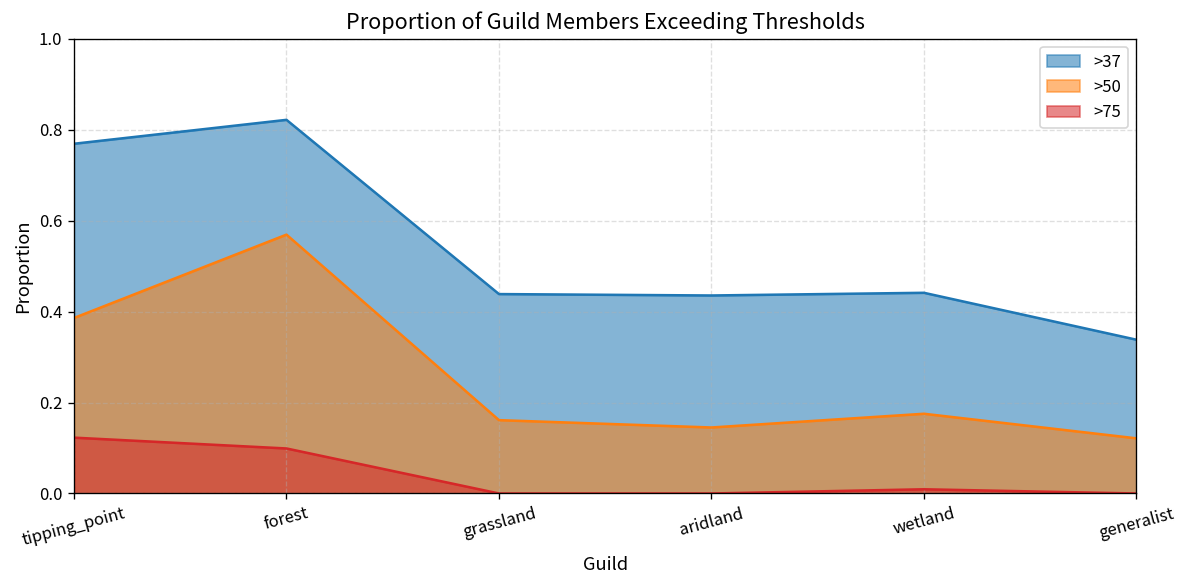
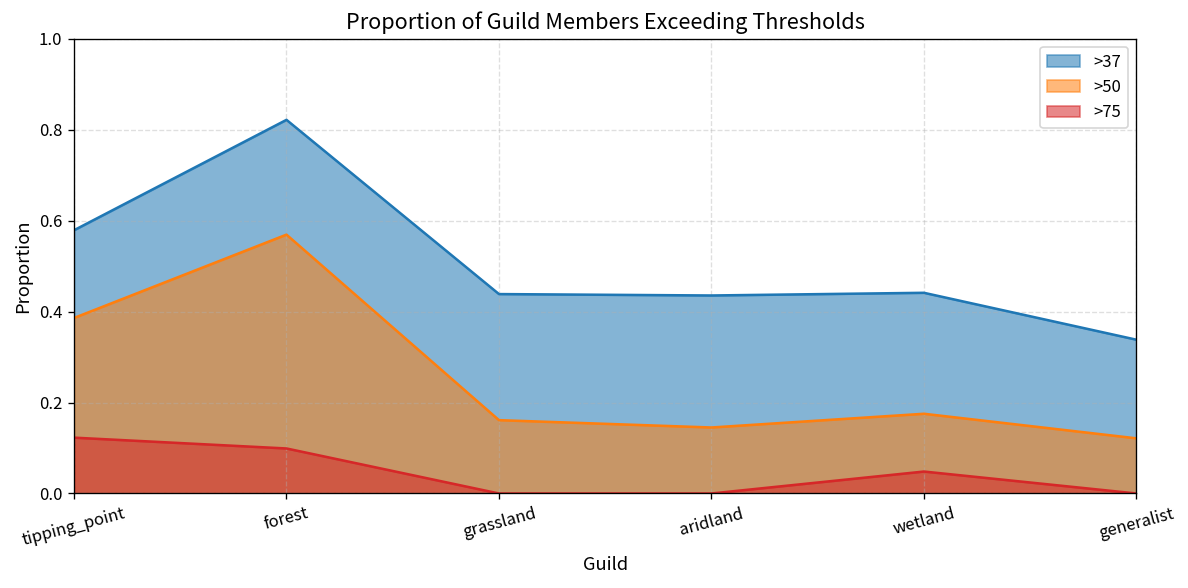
>37, tipping_point: 0.77 -> 0.58
>75, wetland: 0.01 -> 0.05
